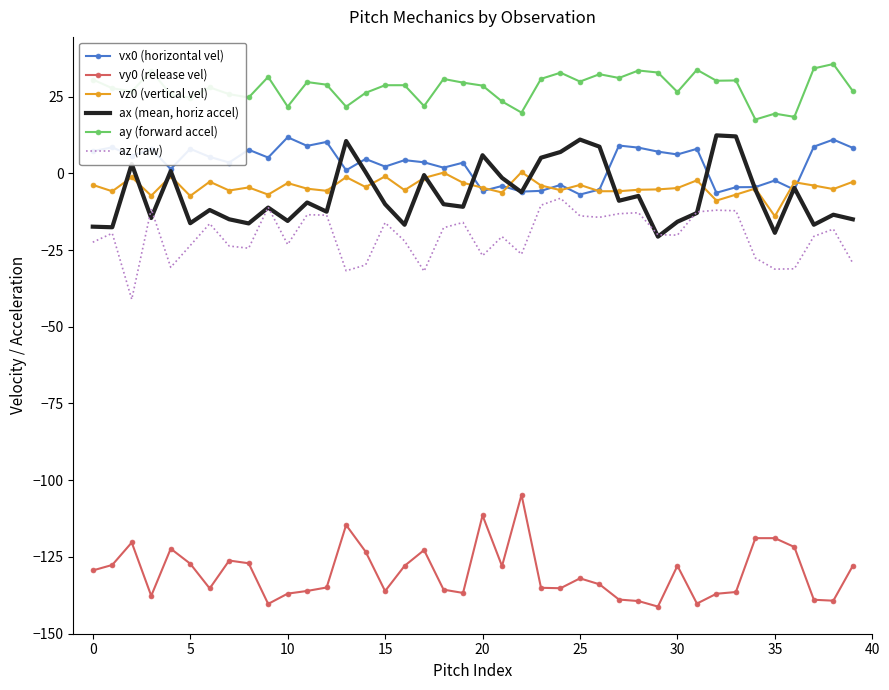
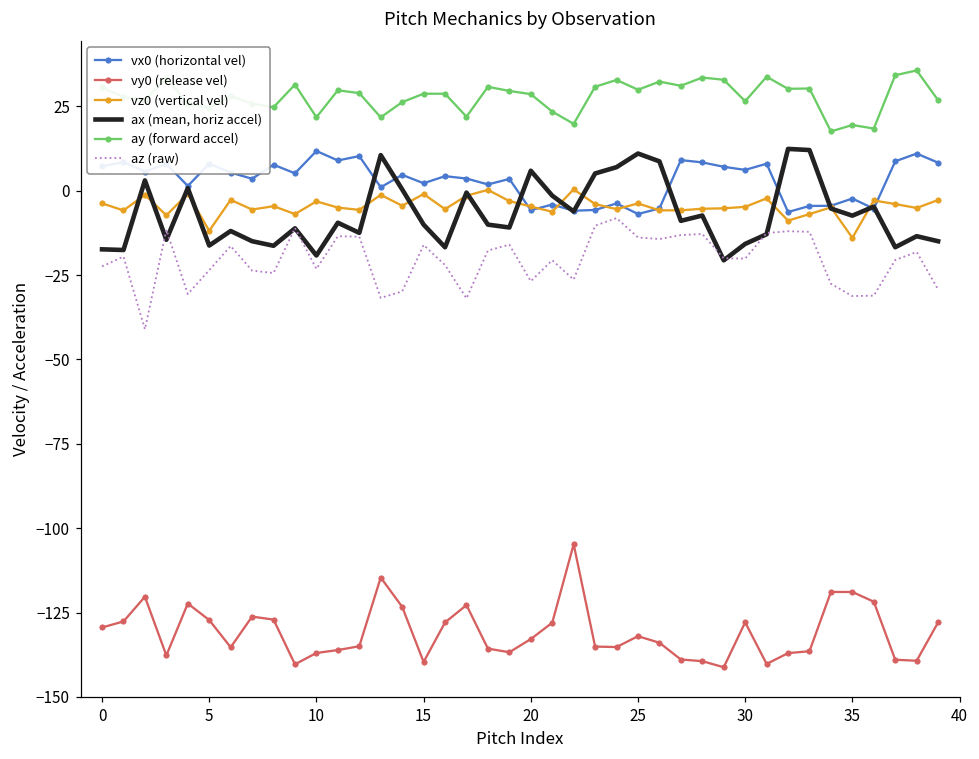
vz0 (vertical vel), 5: -7 -> -12
ax (mean, horiz accel), 10: -15 -> -19
vy0 (release vel), 15: -136 -> -140
vy0 (release vel), 20: -111 -> -133
ax (mean, horiz accel), 35: -19 -> -7
